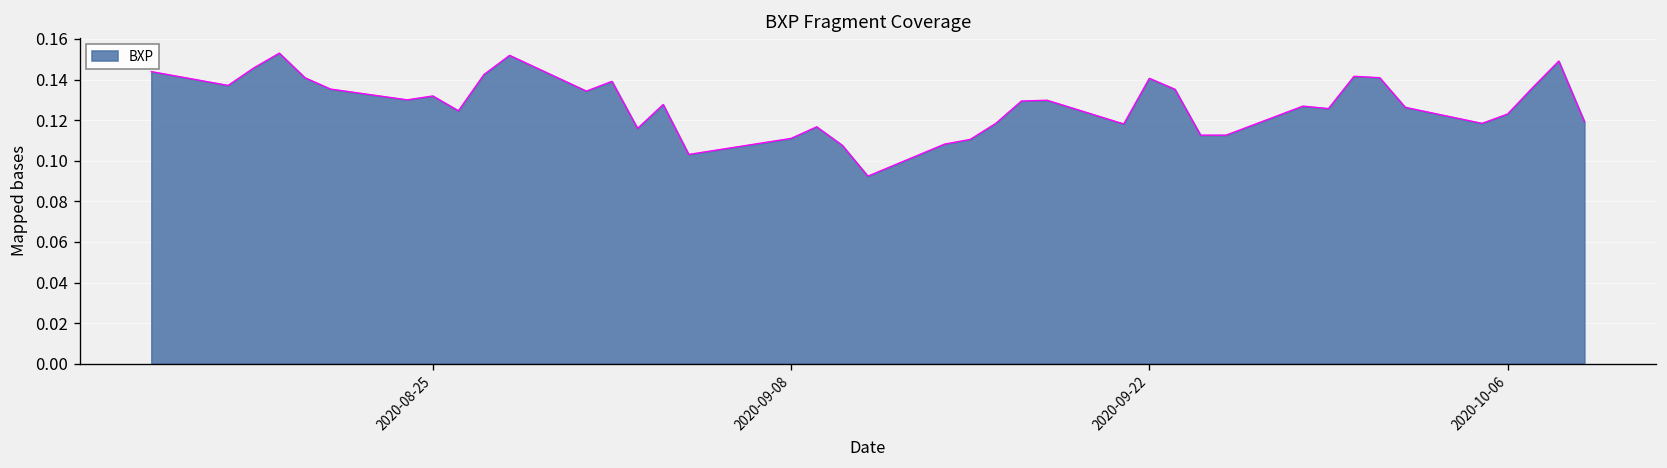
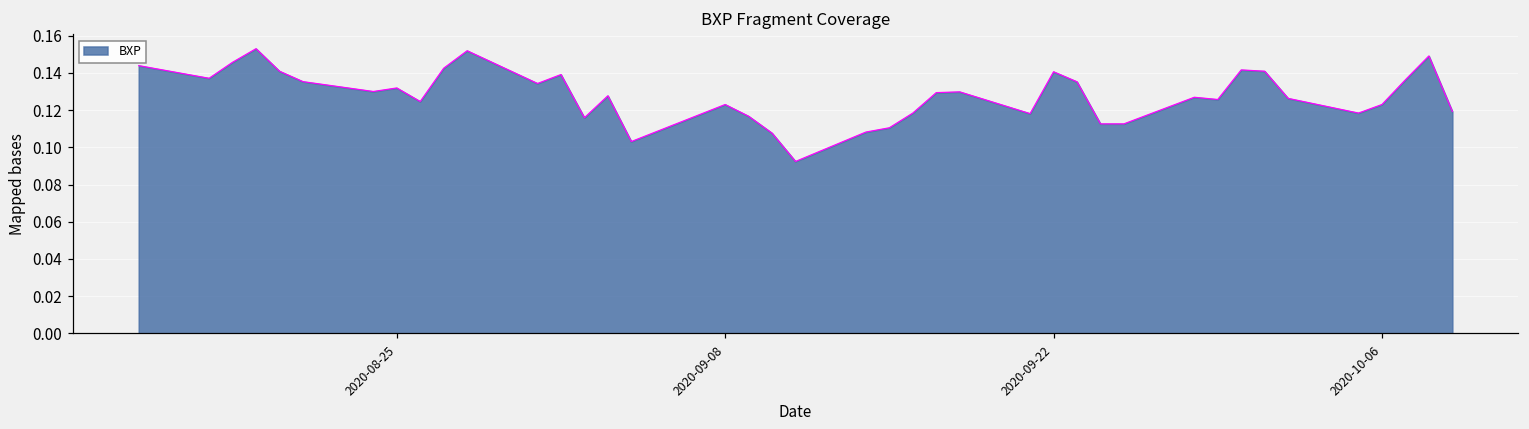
2020-09-08: 0.111 -> 0.123
